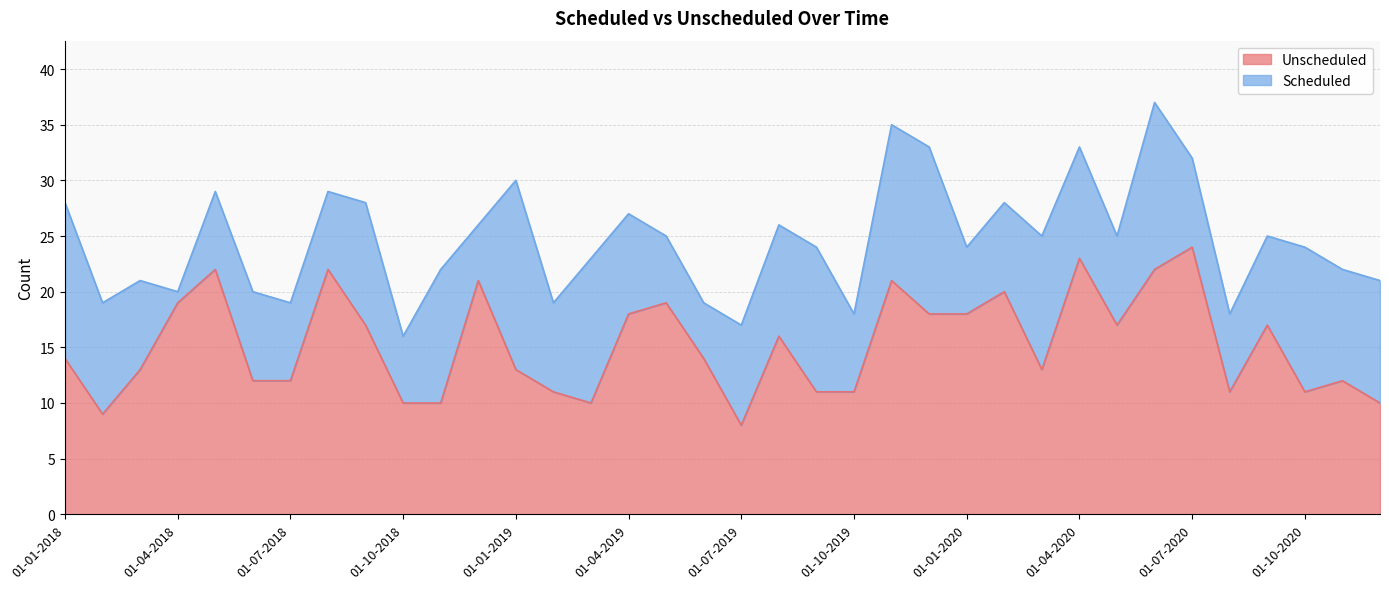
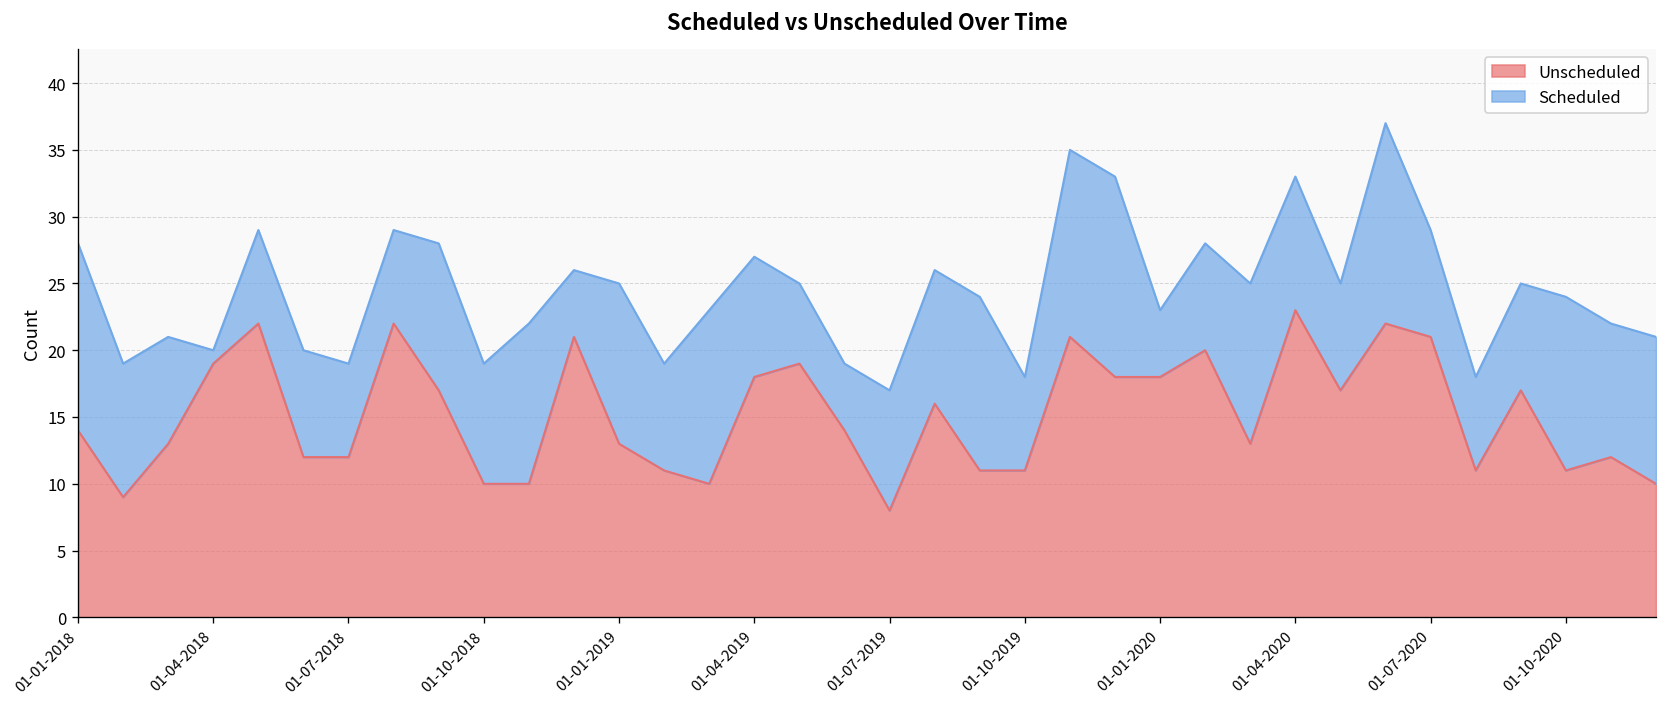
Scheduled, 01-10-2018: 6 -> 9
Scheduled, 01-01-2019: 17 -> 12
Scheduled, 01-01-2020: 6 -> 5
Unscheduled, 01-07-2020: 24 -> 21
